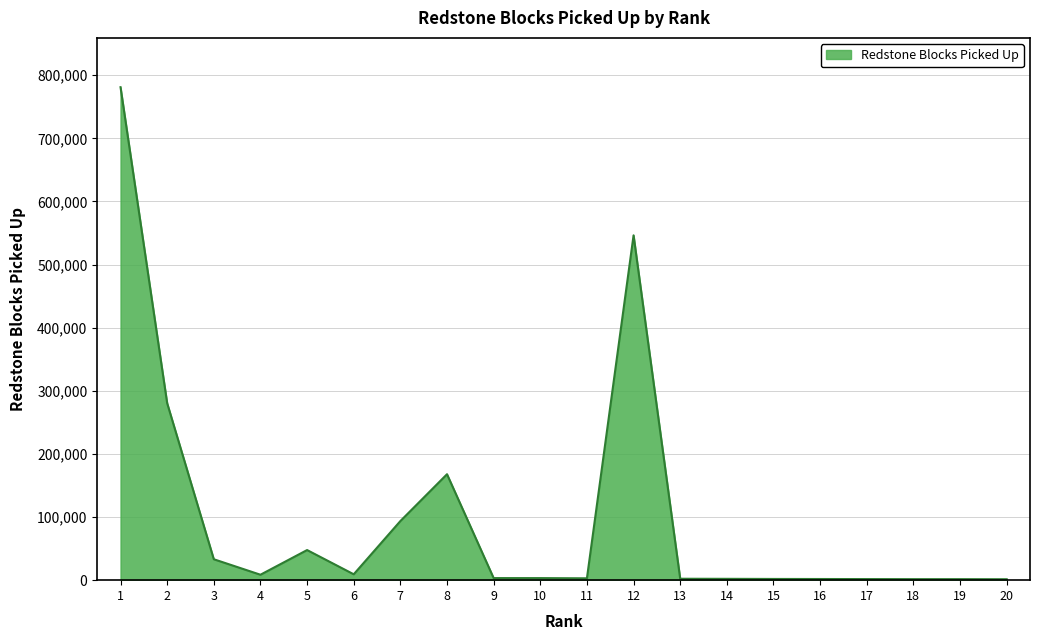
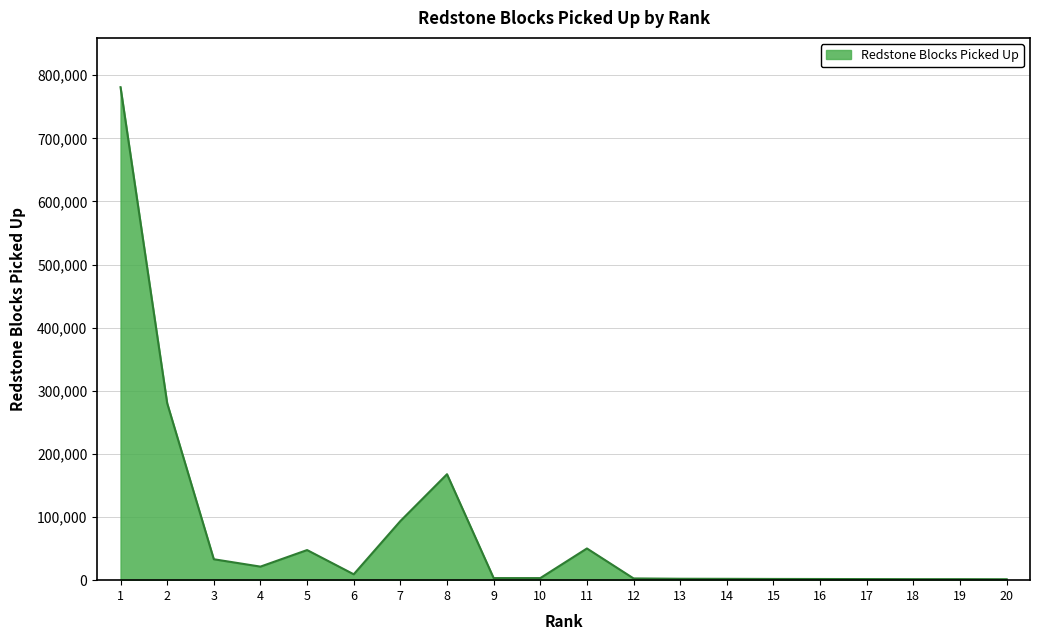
4: 10,000 -> 20,000
11: 0 -> 50,000
12: 550,000 -> 0
